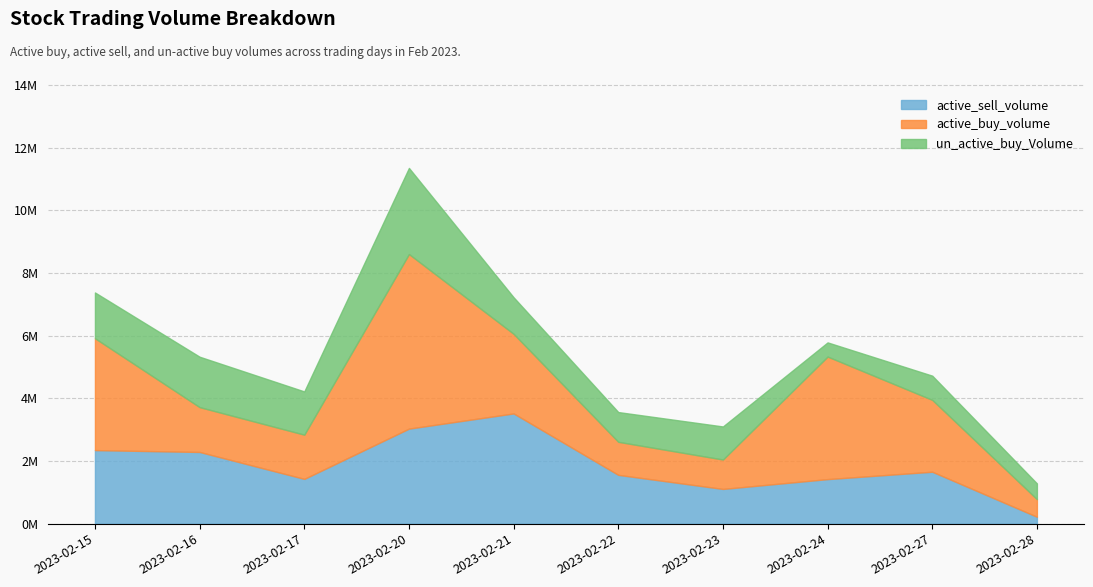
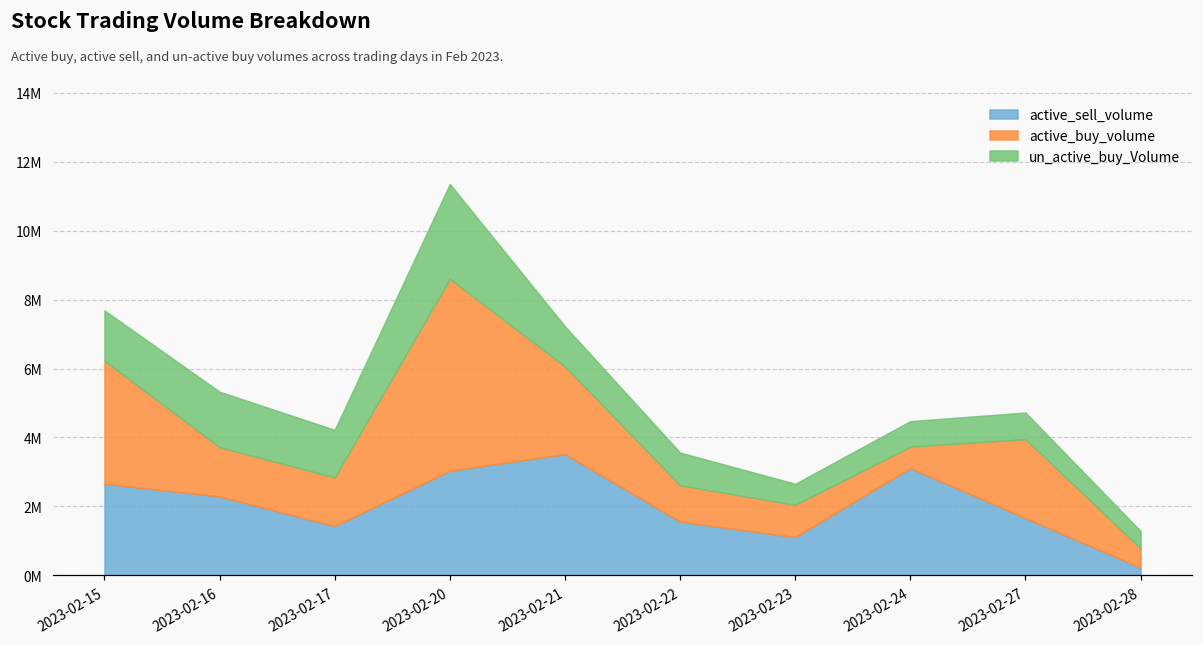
active_sell_volume, 2023-02-15: 2300000 -> 2700000
un_active_buy_Volume, 2023-02-23: 1100000 -> 600000
active_sell_volume, 2023-02-24: 1400000 -> 3100000
active_buy_volume, 2023-02-24: 3900000 -> 600000
un_active_buy_Volume, 2023-02-24: 500000 -> 700000
